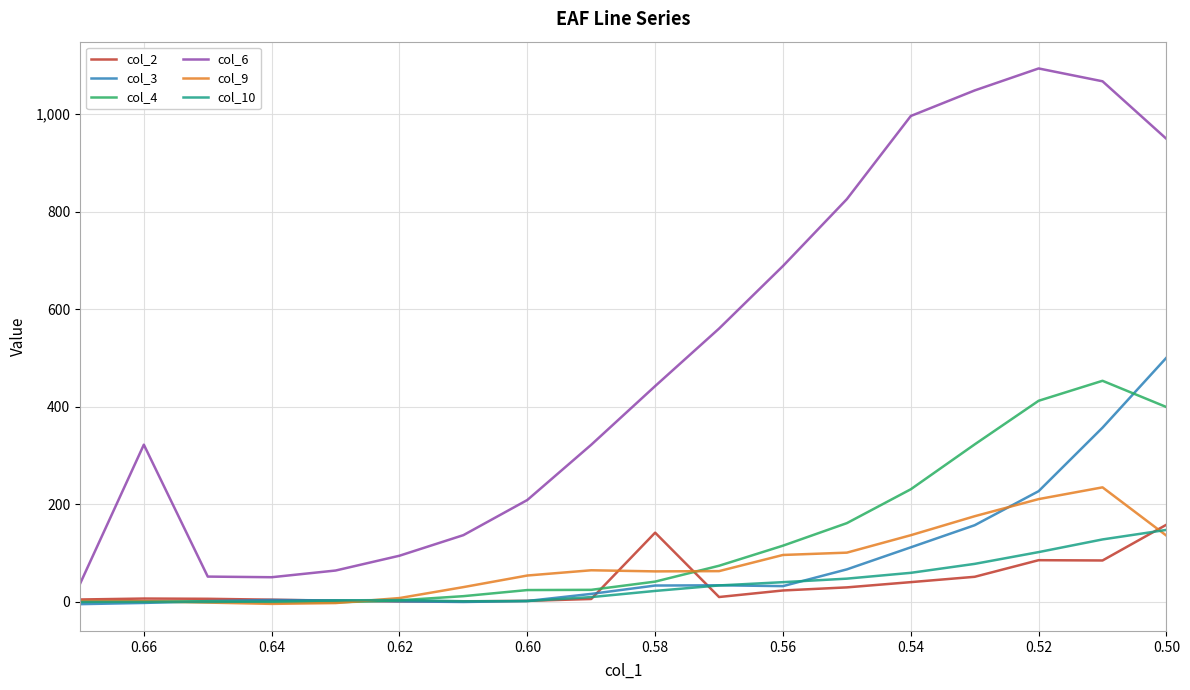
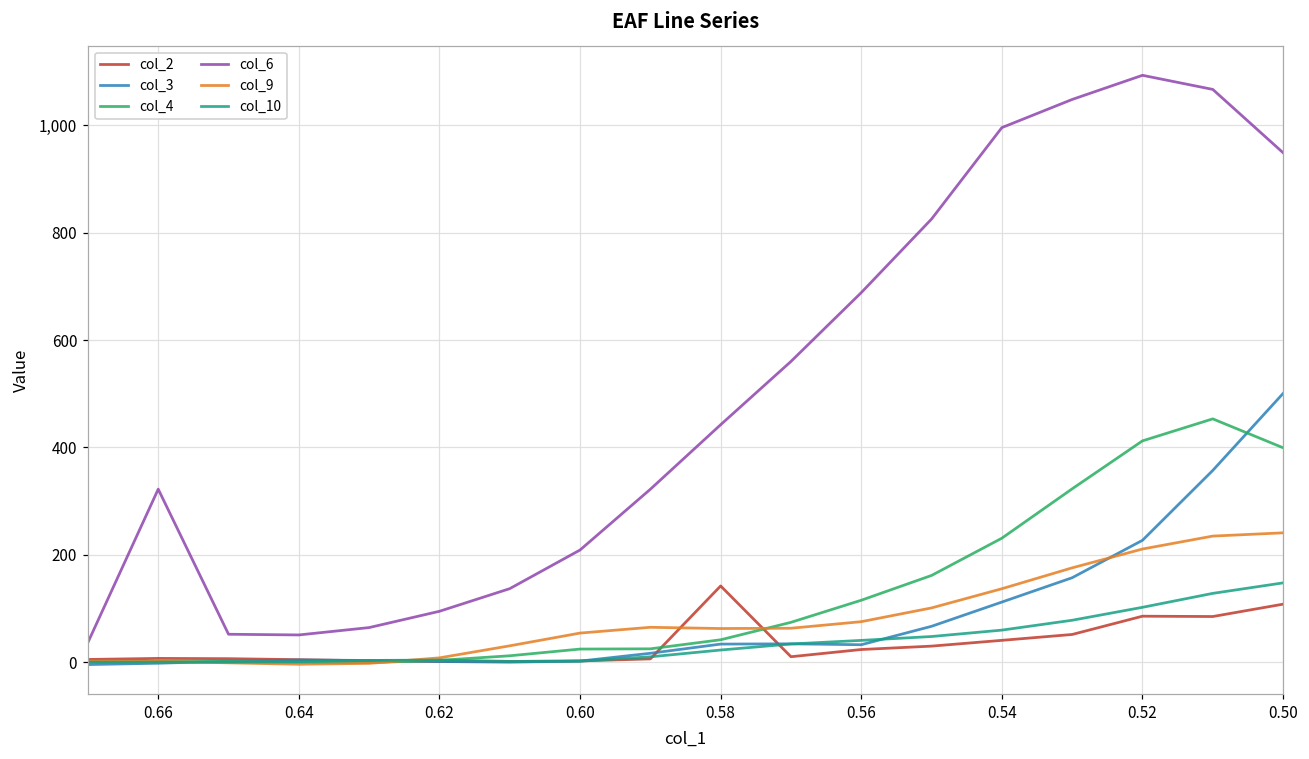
col_9, 0.56: 100 -> 80
col_2, 0.50: 160 -> 110
col_9, 0.50: 140 -> 240
